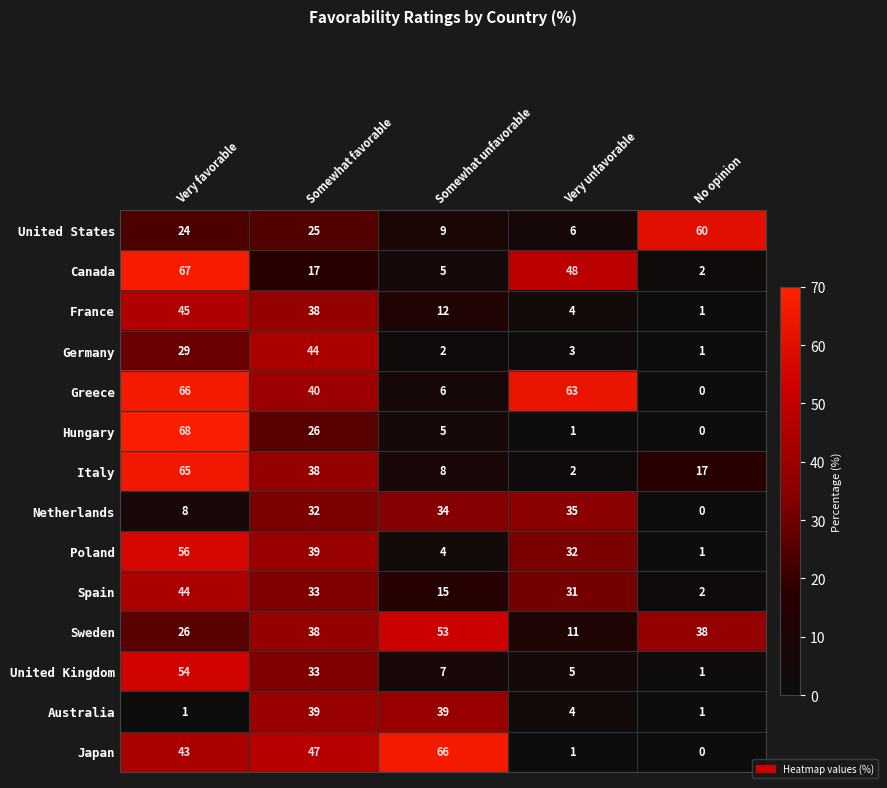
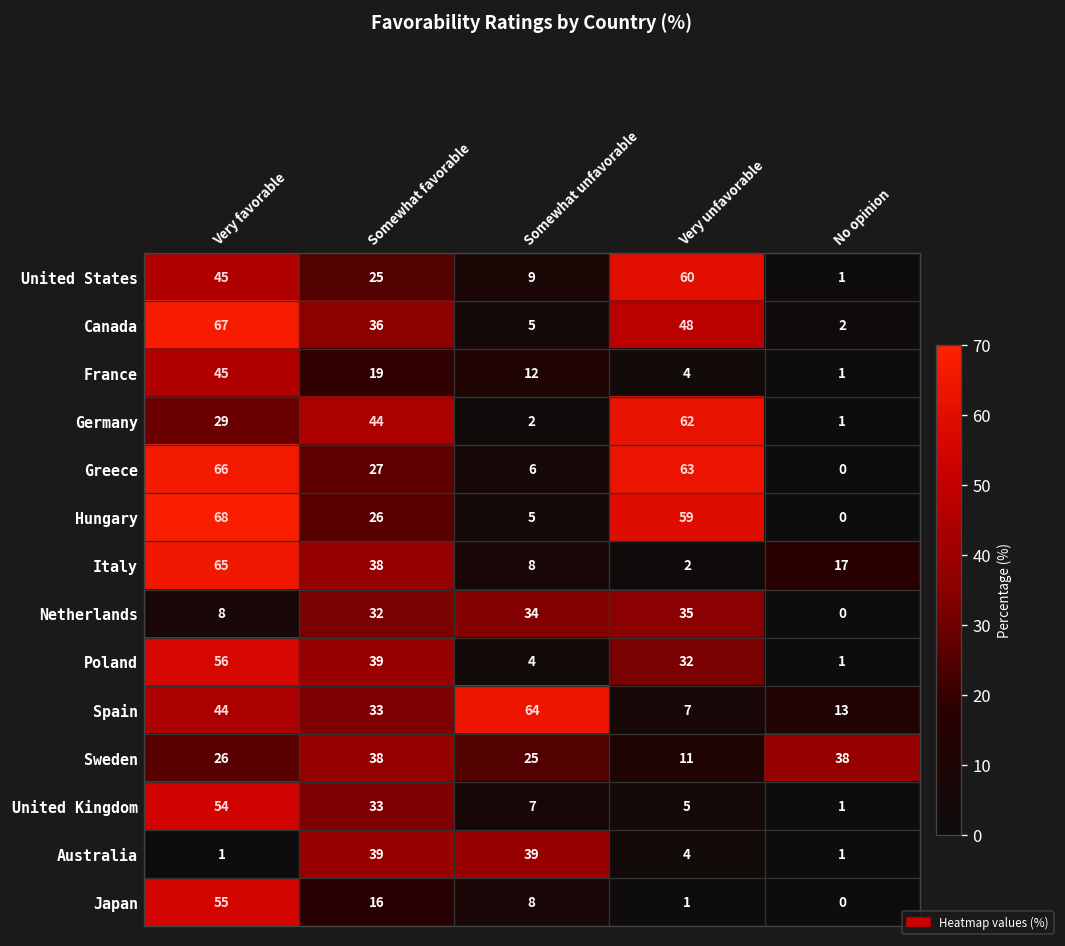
United States, Very favorable: 24 -> 45
United States, Very unfavorable: 6 -> 60
United States, No opinion: 60 -> 1
Canada, Somewhat favorable: 17 -> 36
France, Somewhat favorable: 38 -> 19
Germany, Very unfavorable: 3 -> 62
Greece, Somewhat favorable: 40 -> 27
Hungary, Very unfavorable: 1 -> 59
Spain, Somewhat unfavorable: 15 -> 64
Spain, Very unfavorable: 31 -> 7
Spain, No opinion: 2 -> 13
Sweden, Somewhat unfavorable: 53 -> 25
Japan, Very favorable: 43 -> 55
Japan, Somewhat favorable: 47 -> 16
Japan, Somewhat unfavorable: 66 -> 8
